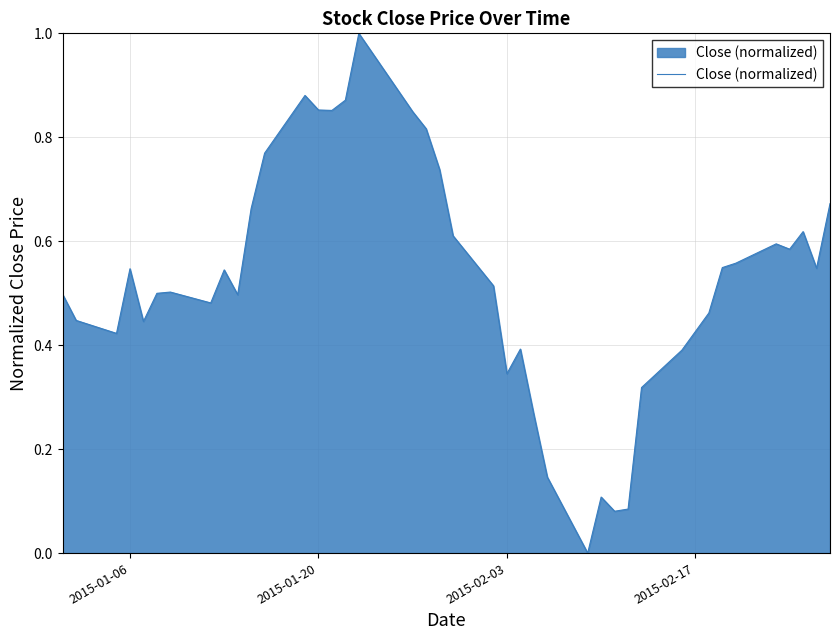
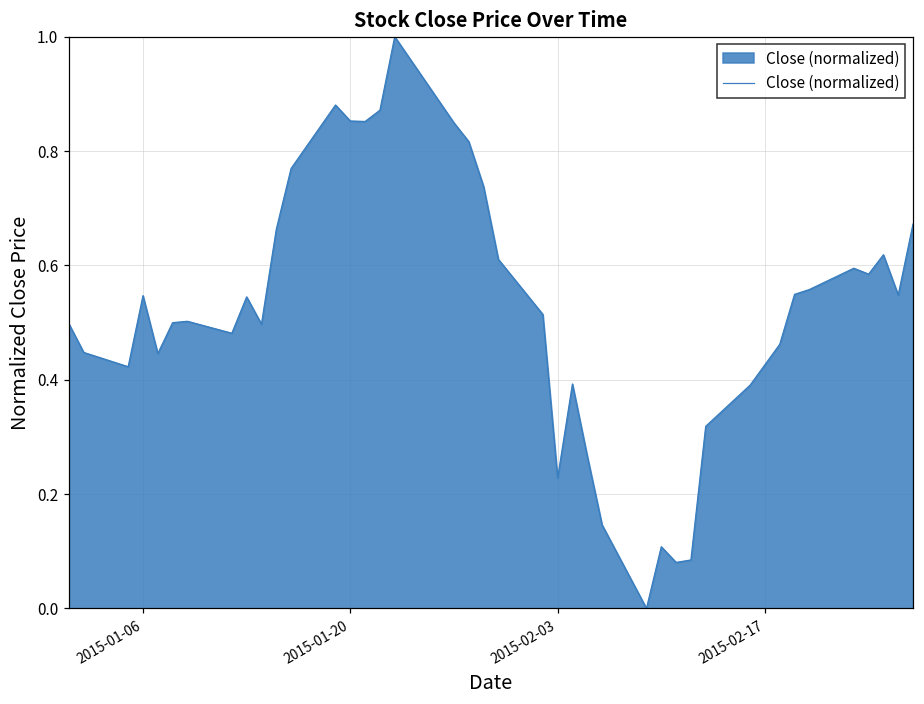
2015-02-03: 0.35 -> 0.23
